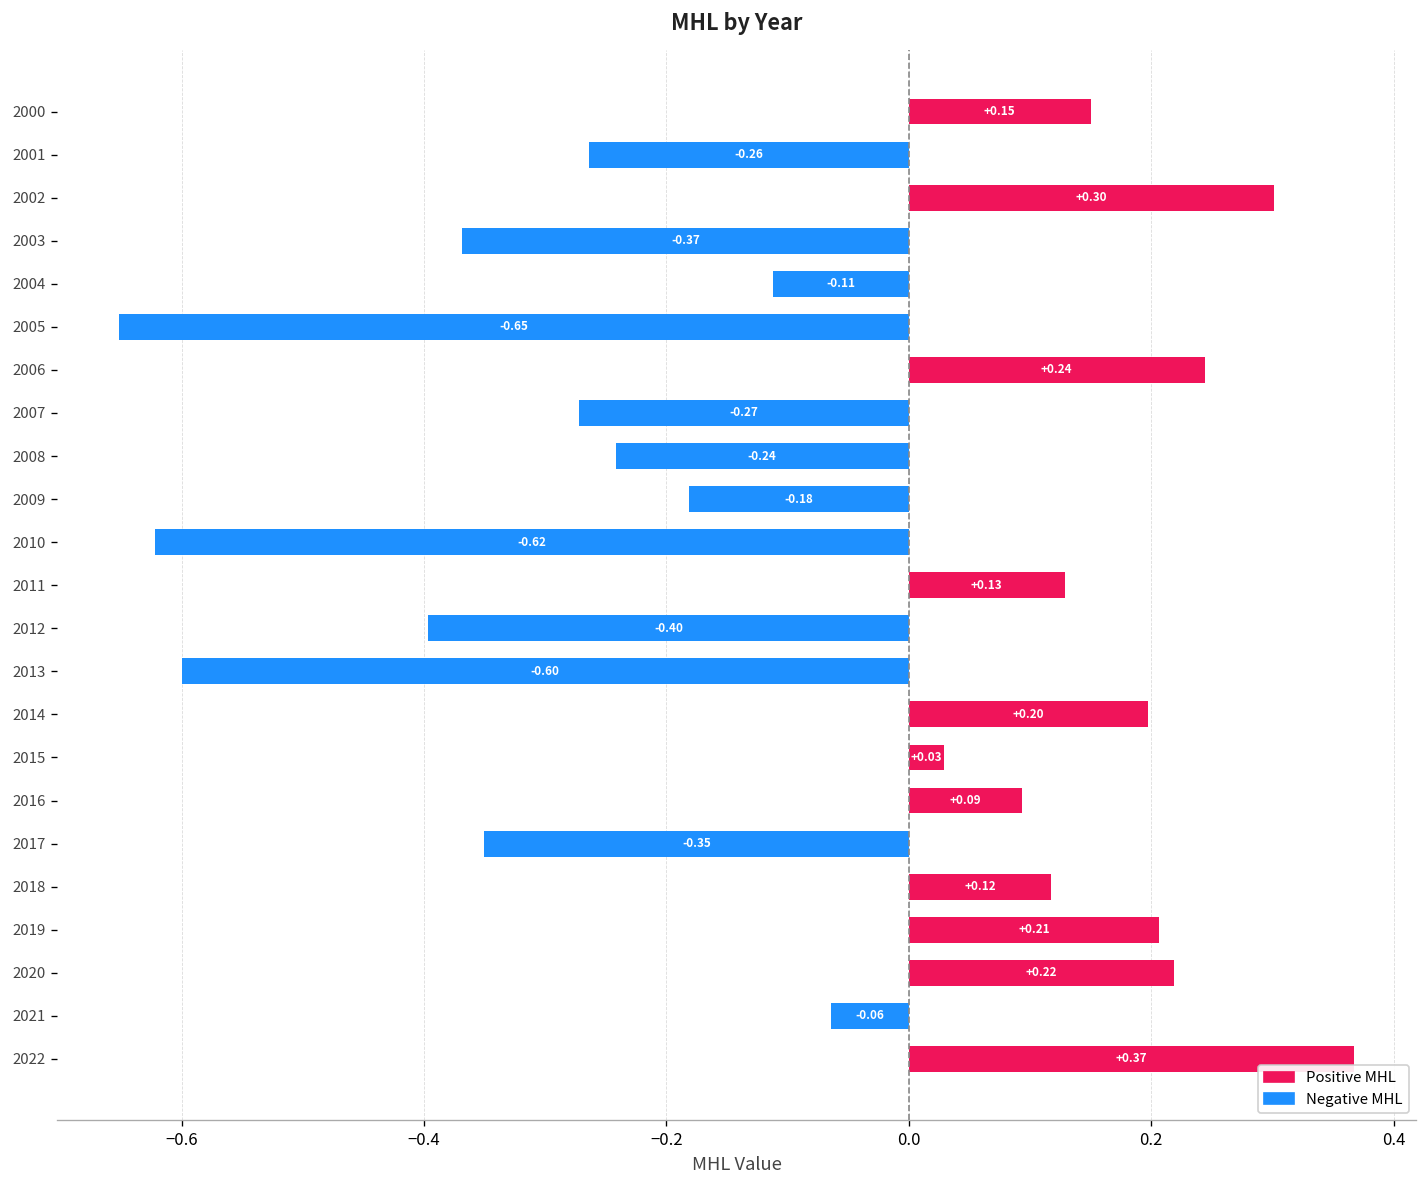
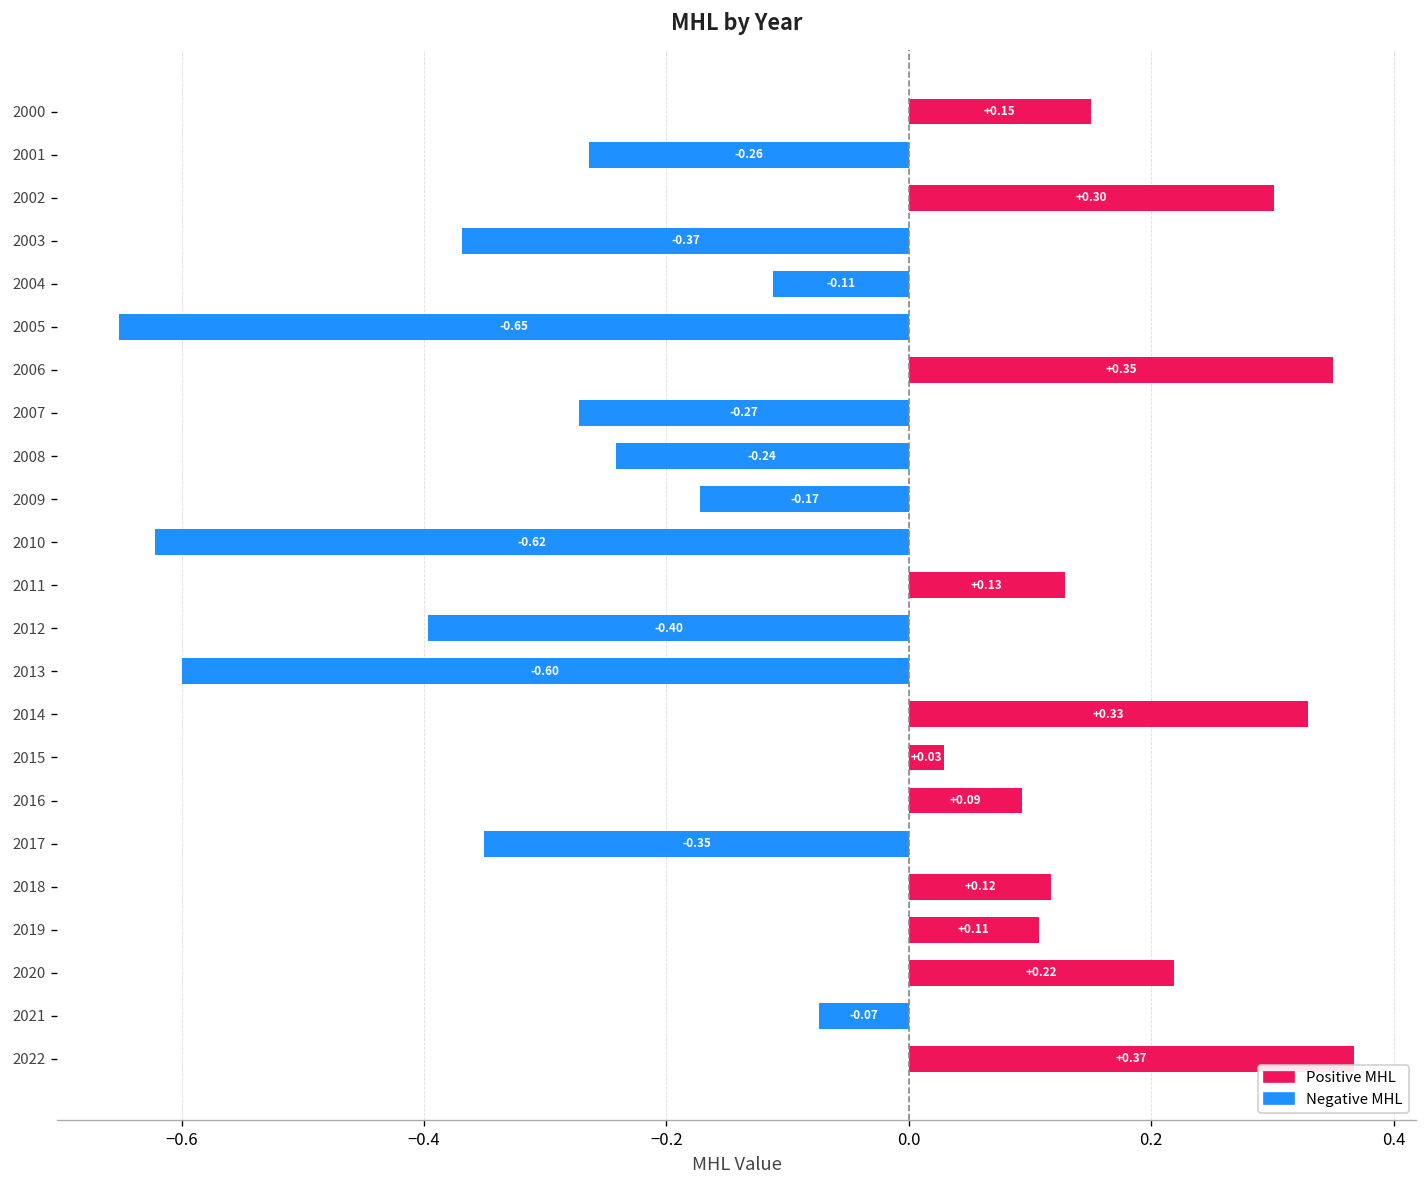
2006: +0.24 -> +0.35
2009: -0.18 -> -0.17
2014: +0.20 -> +0.33
2019: +0.21 -> +0.11
2021: -0.06 -> -0.07
